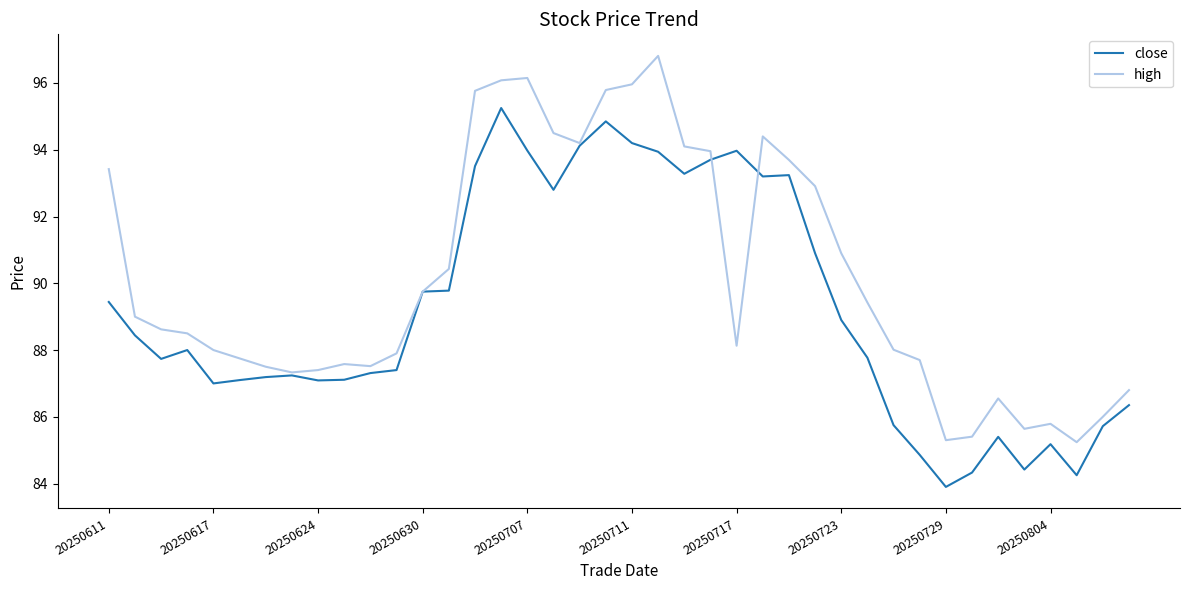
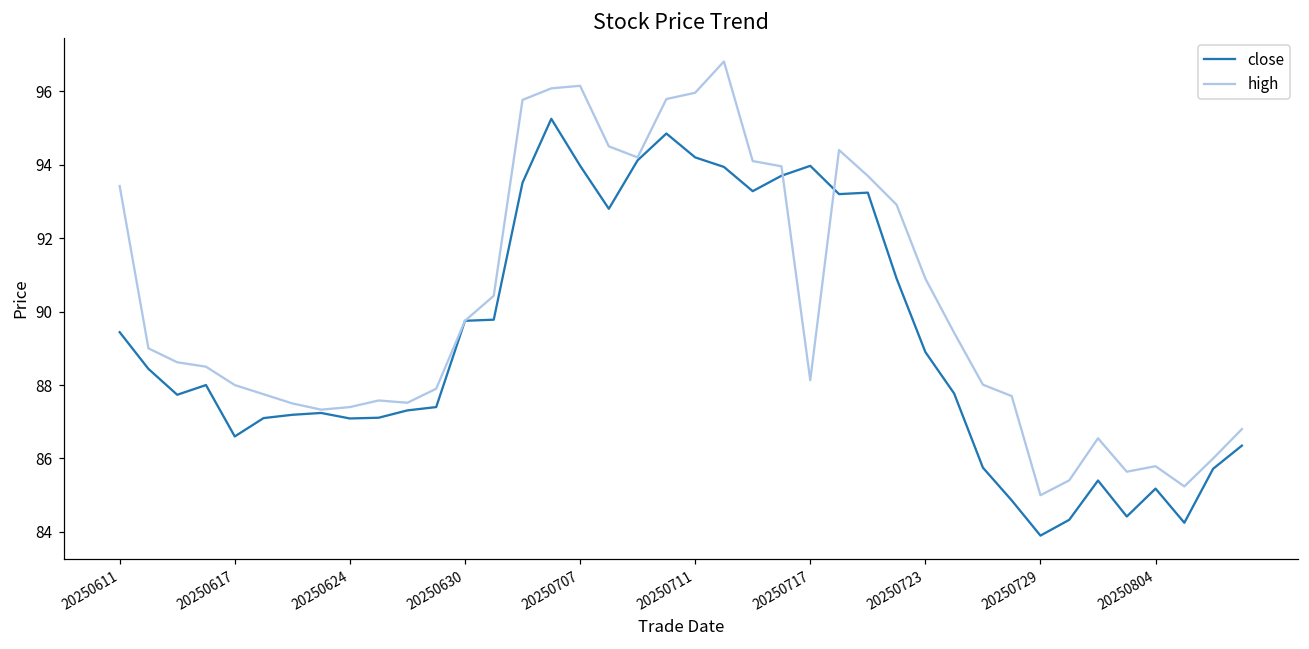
close, 20250617: 87.0 -> 86.6
high, 20250729: 85.3 -> 85.0
